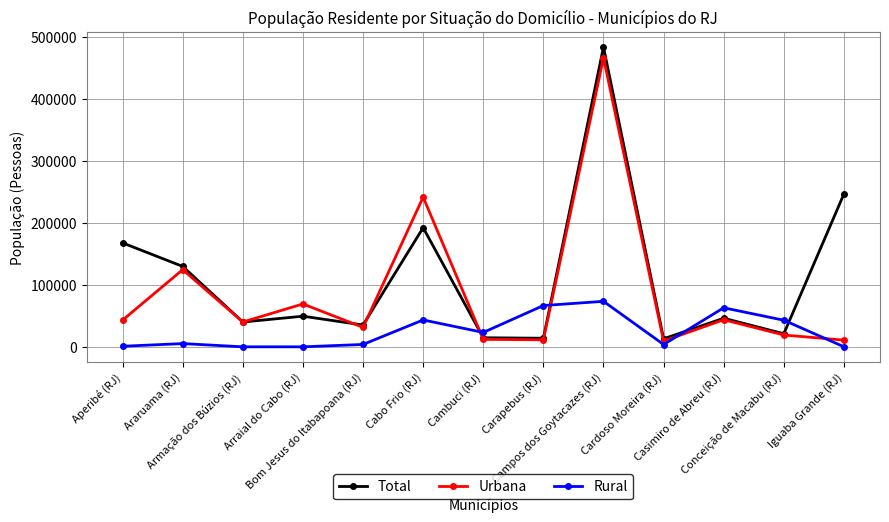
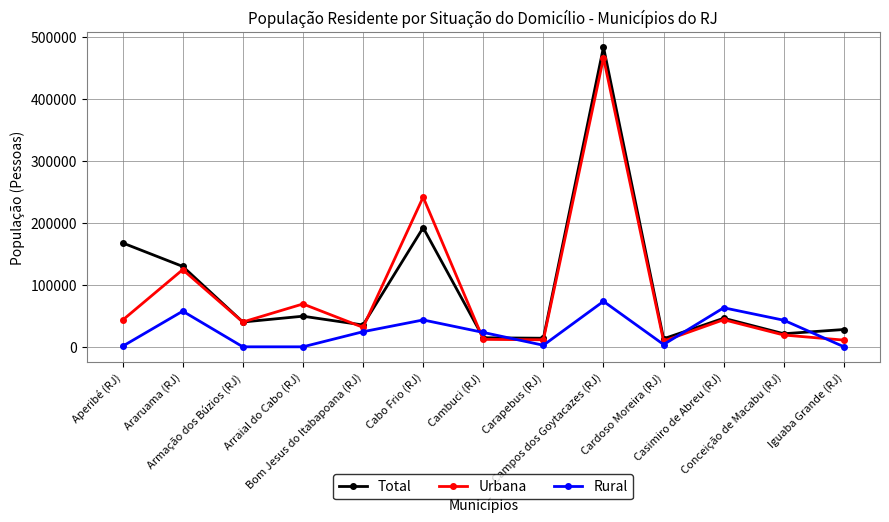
Rural, Araruama (RJ): 10000 -> 60000
Rural, Bom Jesus do Itabapoana (RJ): 0 -> 20000
Rural, Carapebus (RJ): 70000 -> 0
Total, Iguaba Grande (RJ): 250000 -> 30000
